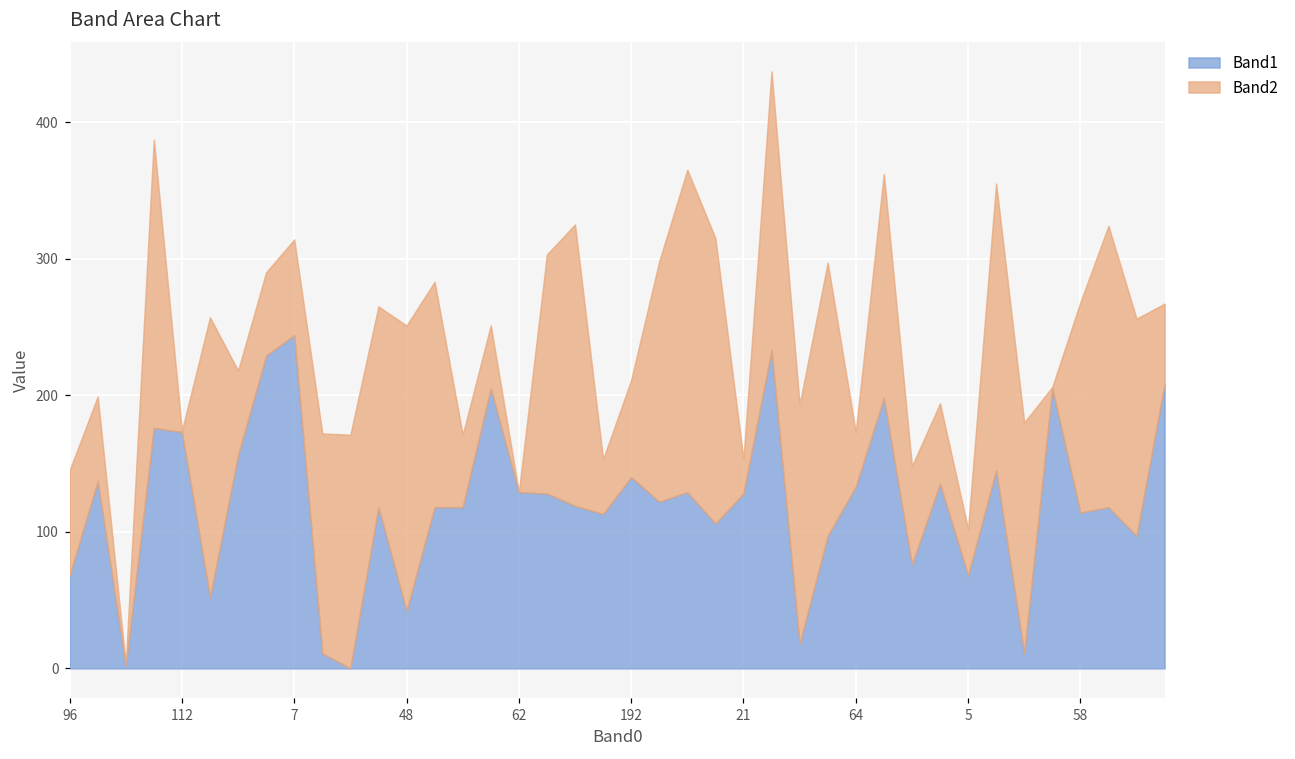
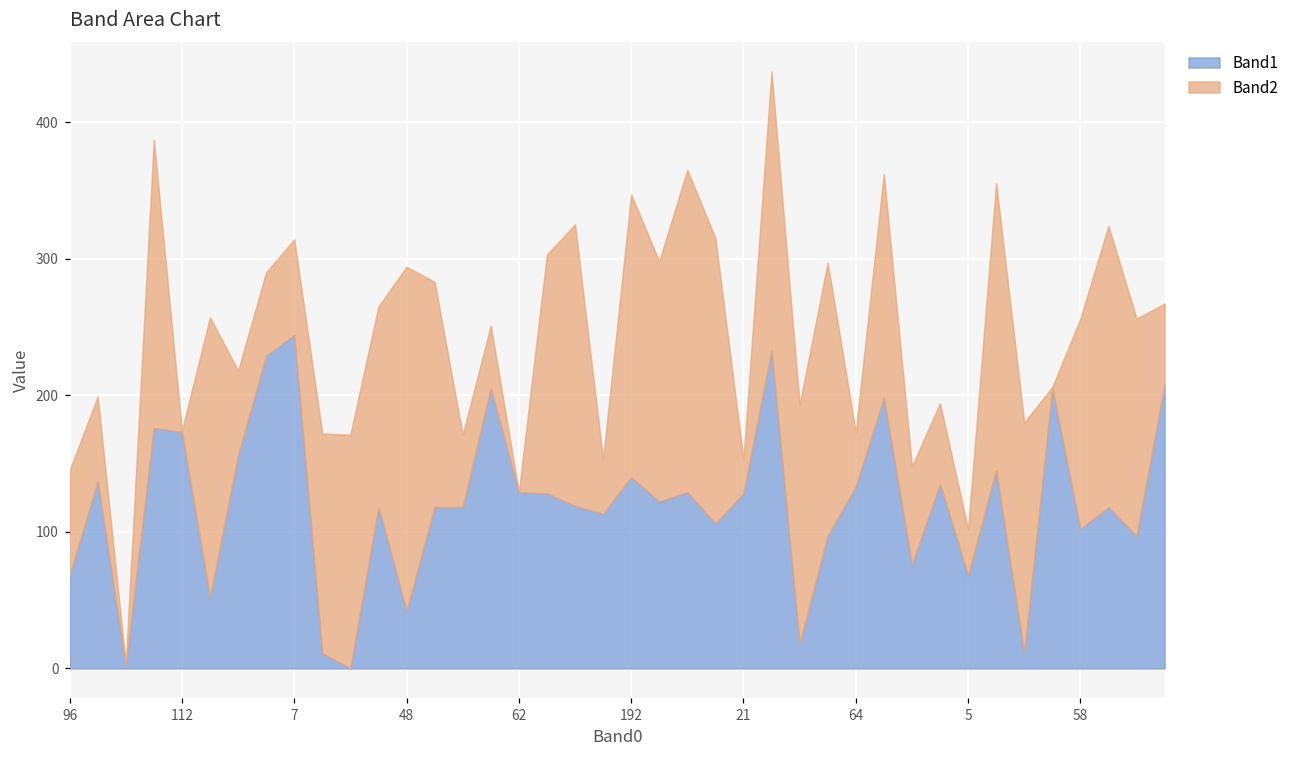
Band2, 48: 209 -> 252
Band2, 192: 71 -> 207
Band1, 58: 114 -> 102
